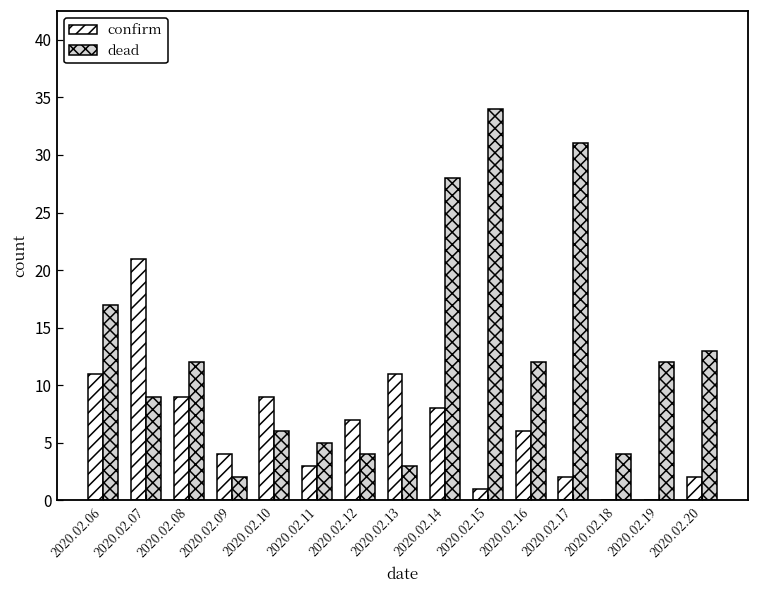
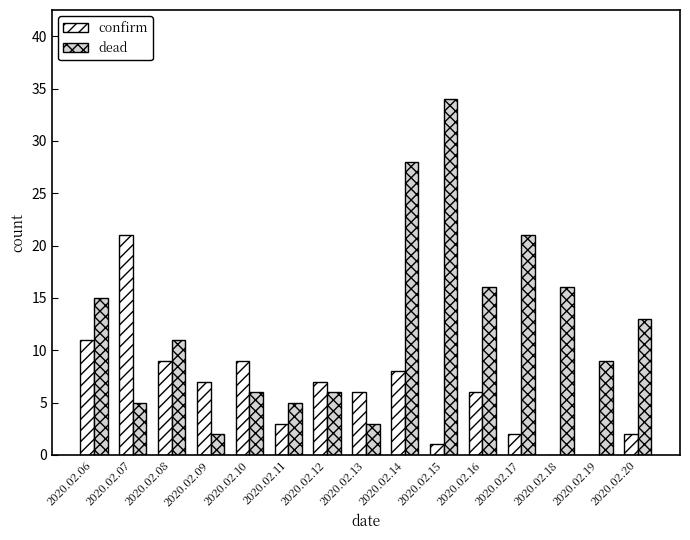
dead, 2020.02.06: 17 -> 15
dead, 2020.02.07: 9 -> 5
dead, 2020.02.08: 12 -> 11
confirm, 2020.02.09: 4 -> 7
dead, 2020.02.12: 4 -> 6
confirm, 2020.02.13: 11 -> 6
dead, 2020.02.16: 12 -> 16
dead, 2020.02.17: 31 -> 21
dead, 2020.02.18: 4 -> 16
dead, 2020.02.19: 12 -> 9
